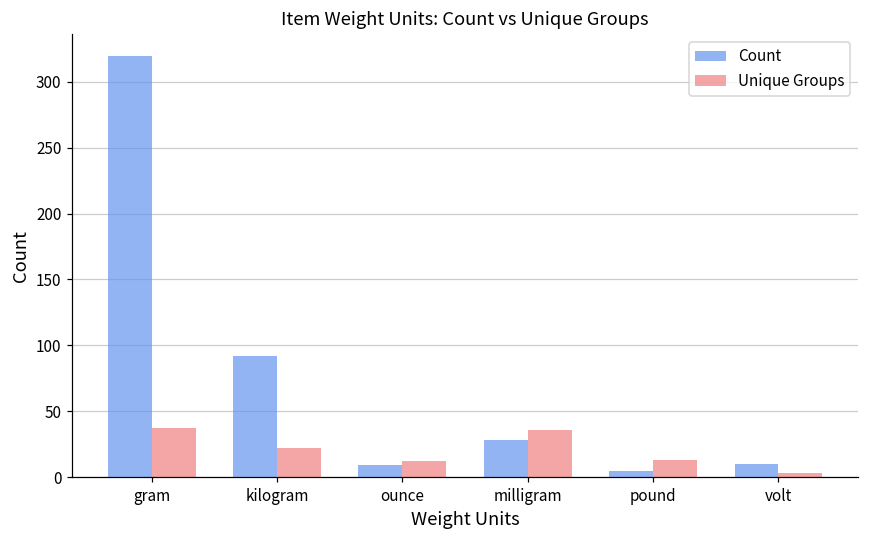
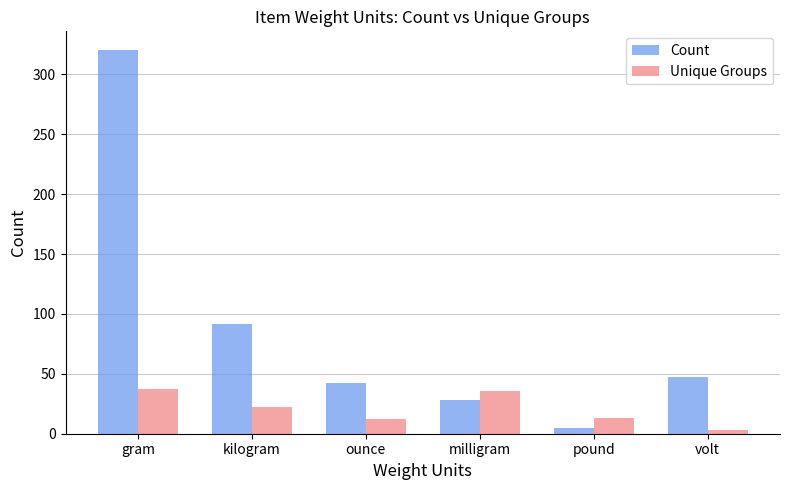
Count, ounce: 9 -> 42
Count, volt: 10 -> 47
